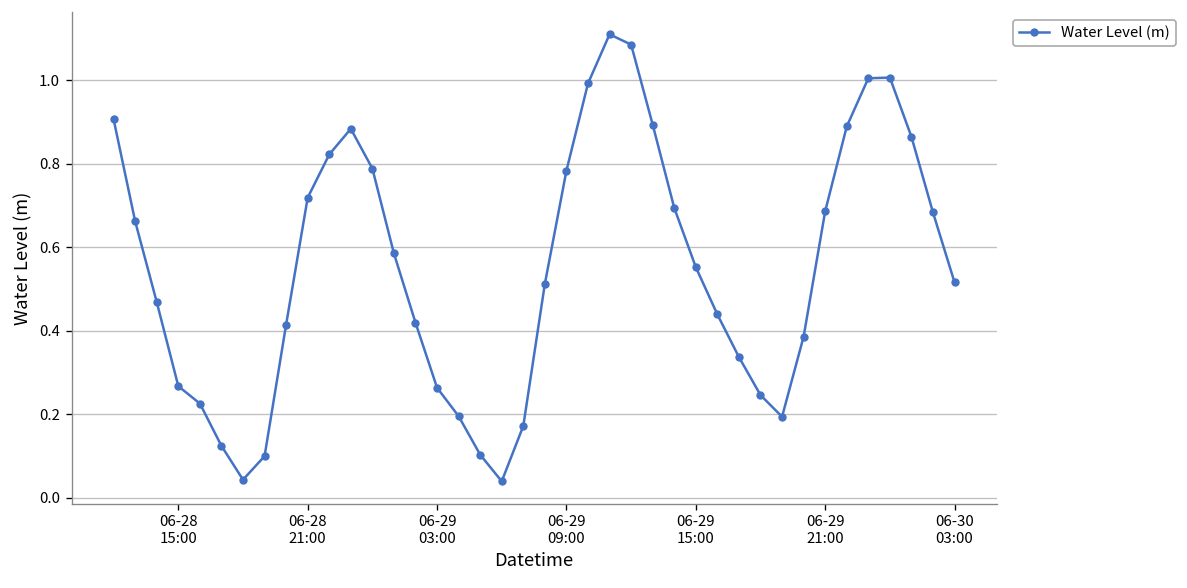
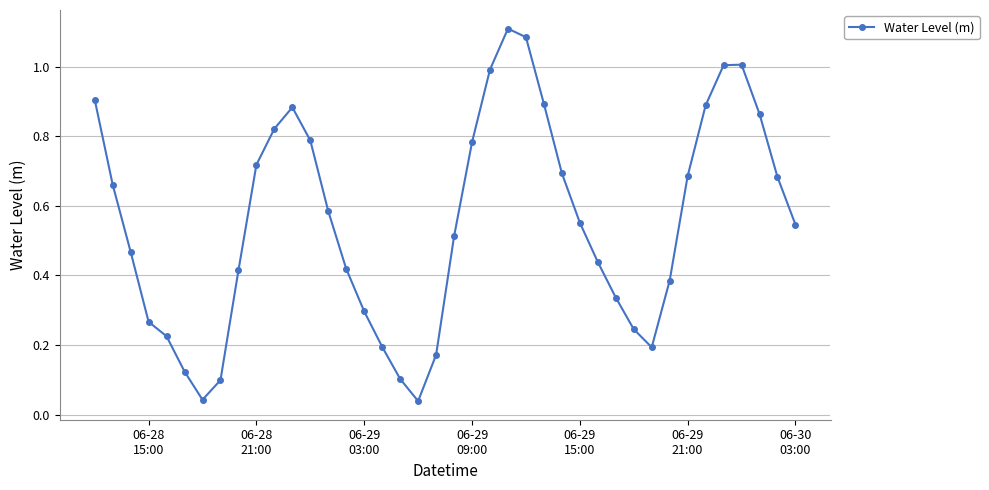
06-29 03:00: 0.26 -> 0.30
06-30 03:00: 0.52 -> 0.55
